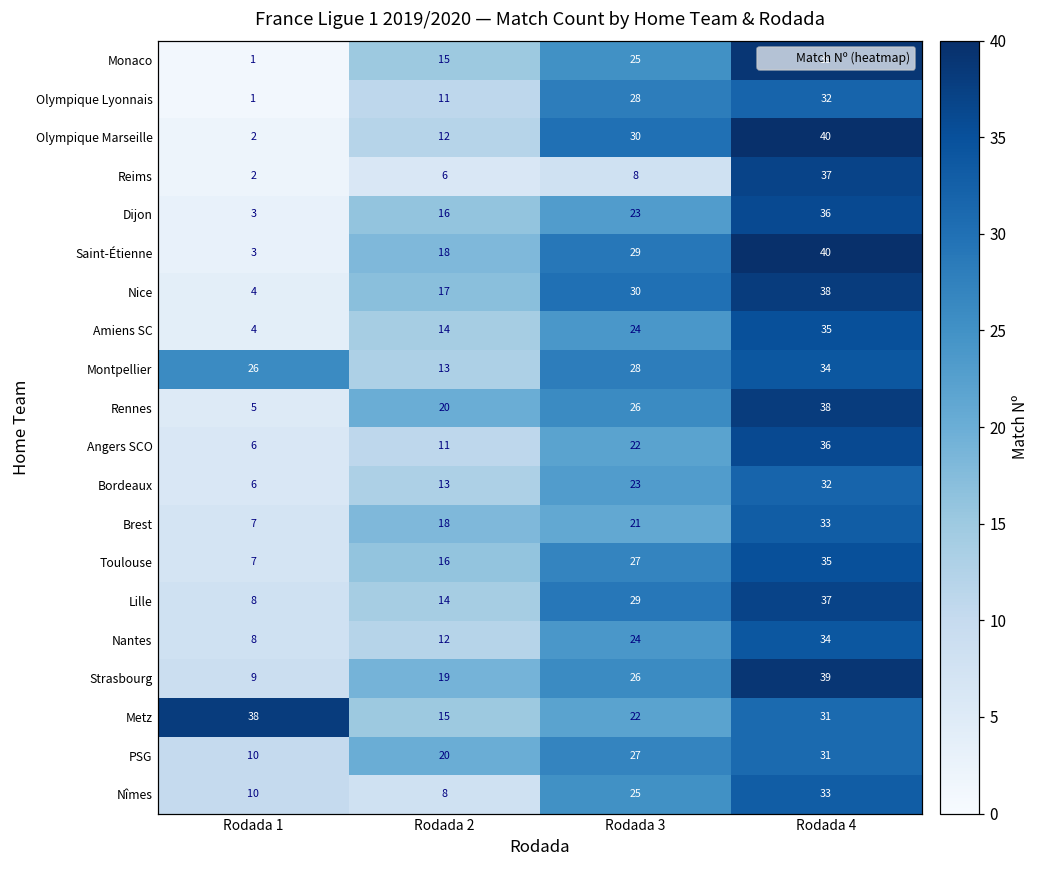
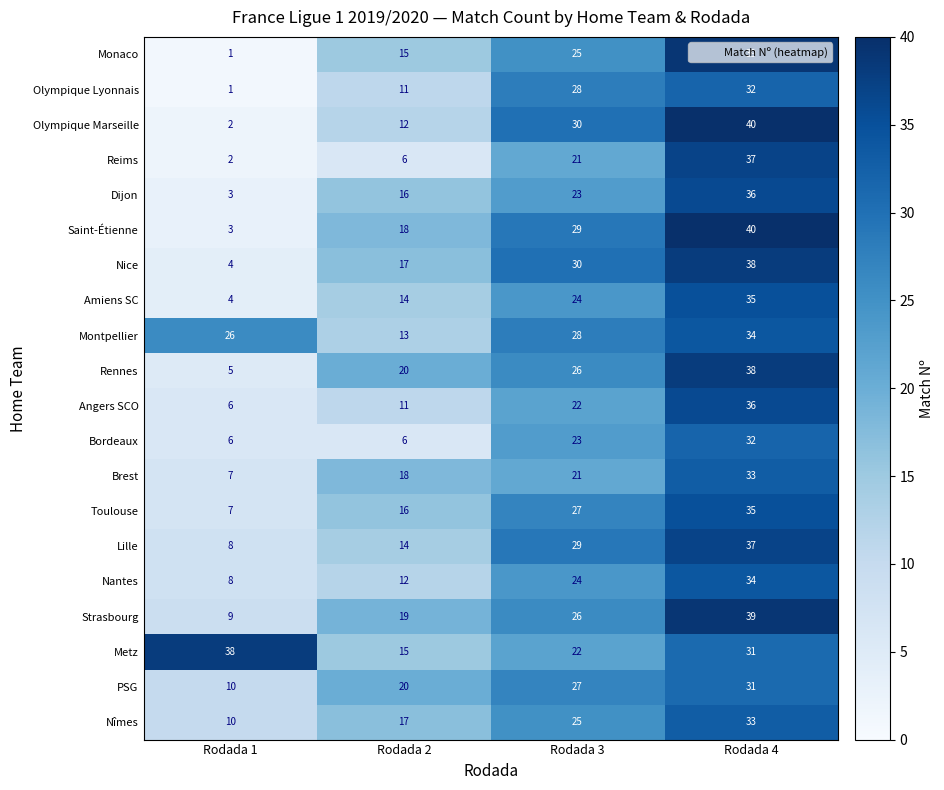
Reims, Rodada 3: 8 -> 21
Bordeaux, Rodada 2: 13 -> 6
Nîmes, Rodada 2: 8 -> 17
